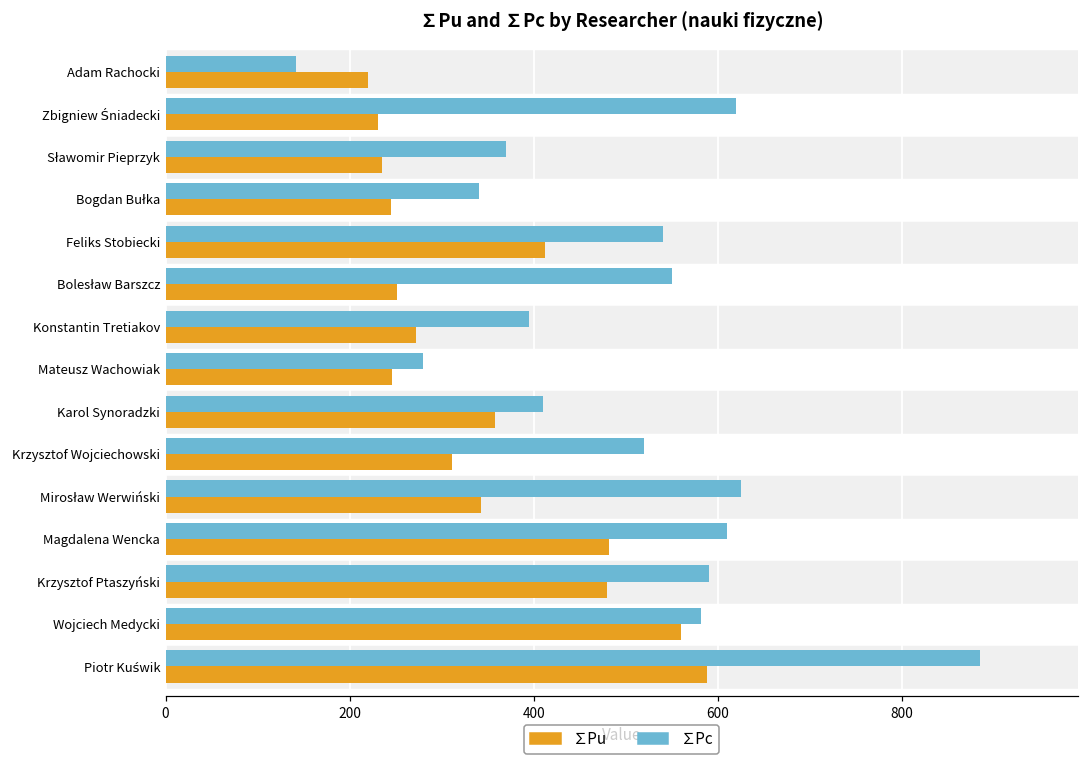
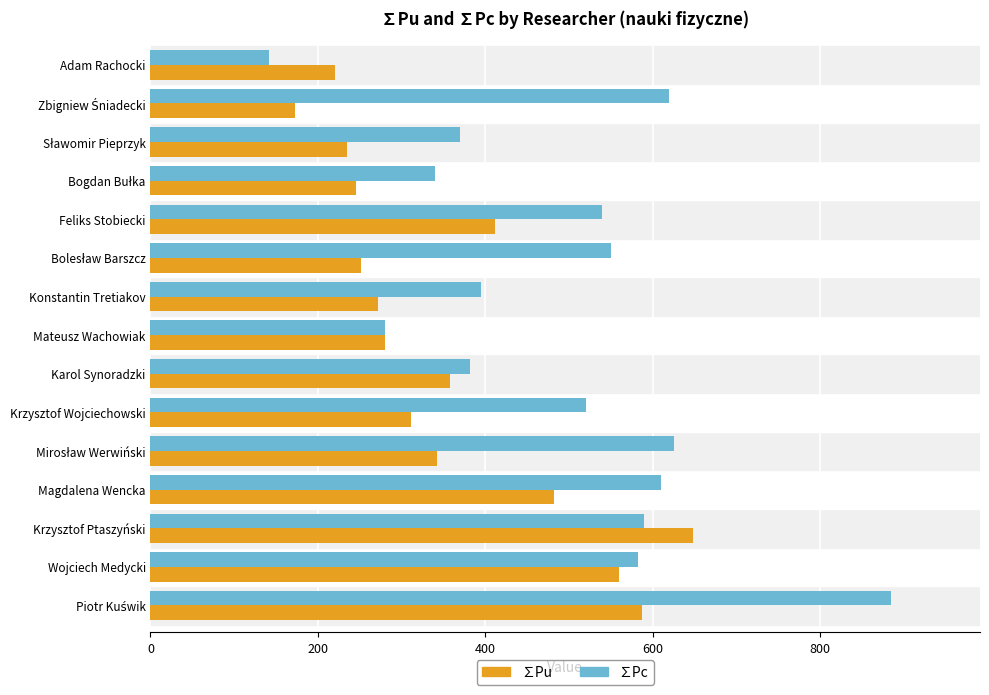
∑Pu, Zbigniew Śniadecki: 230 -> 170
∑Pu, Mateusz Wachowiak: 250 -> 280
∑Pc, Karol Synoradzki: 410 -> 380
∑Pu, Krzysztof Ptaszyński: 480 -> 650
